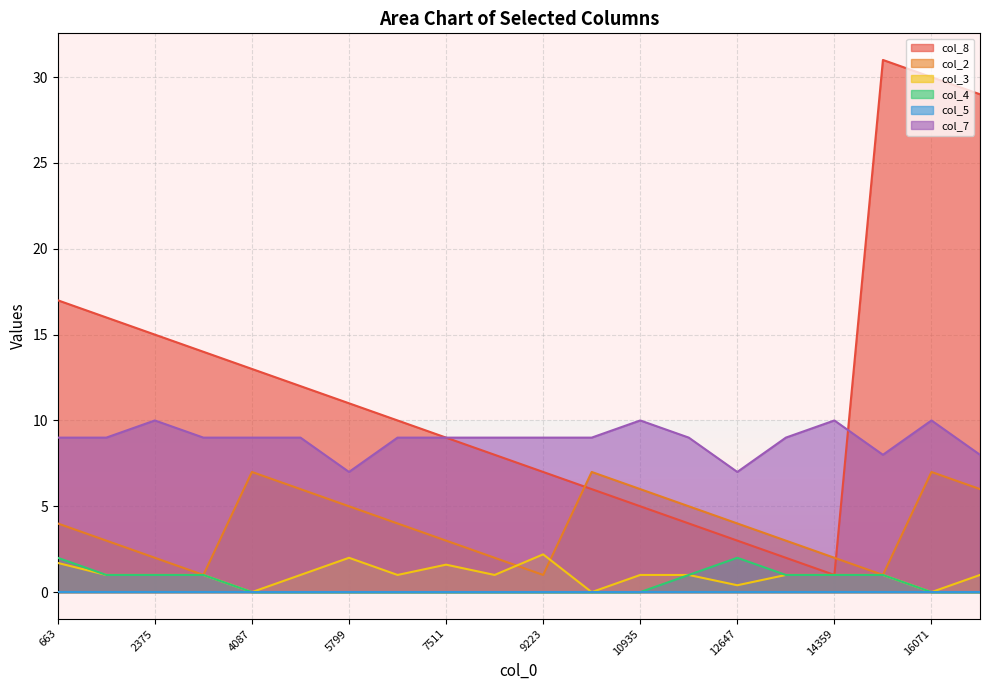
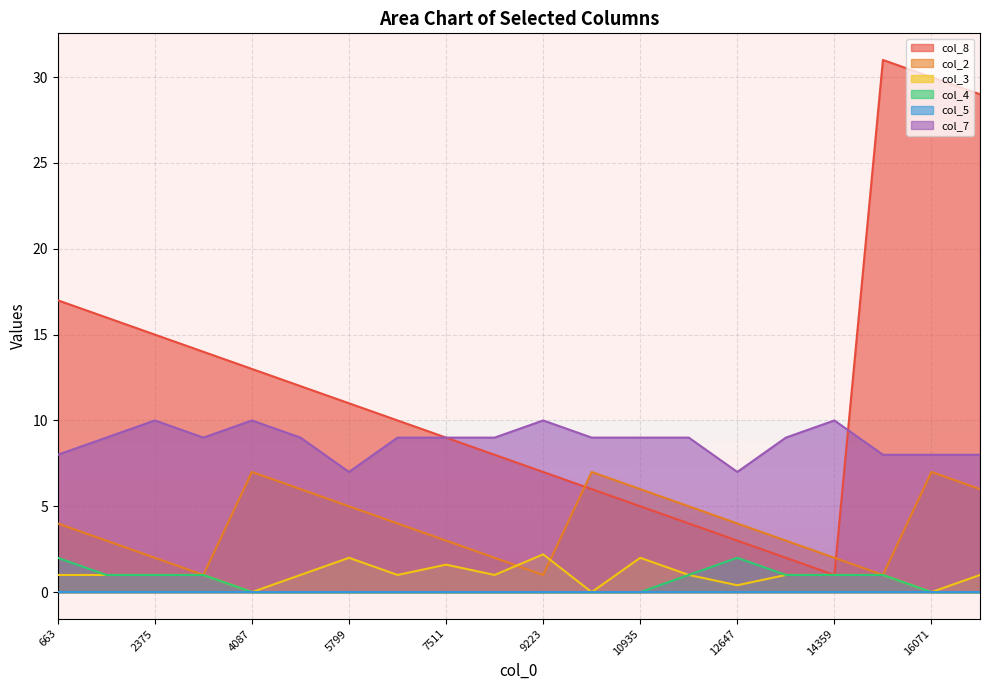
col_3, 663: 1.7 -> 1.0
col_7, 663: 9 -> 8
col_7, 4087: 9 -> 10
col_7, 9223: 9 -> 10
col_3, 10935: 1 -> 2
col_7, 10935: 10 -> 9
col_7, 16071: 10 -> 8
